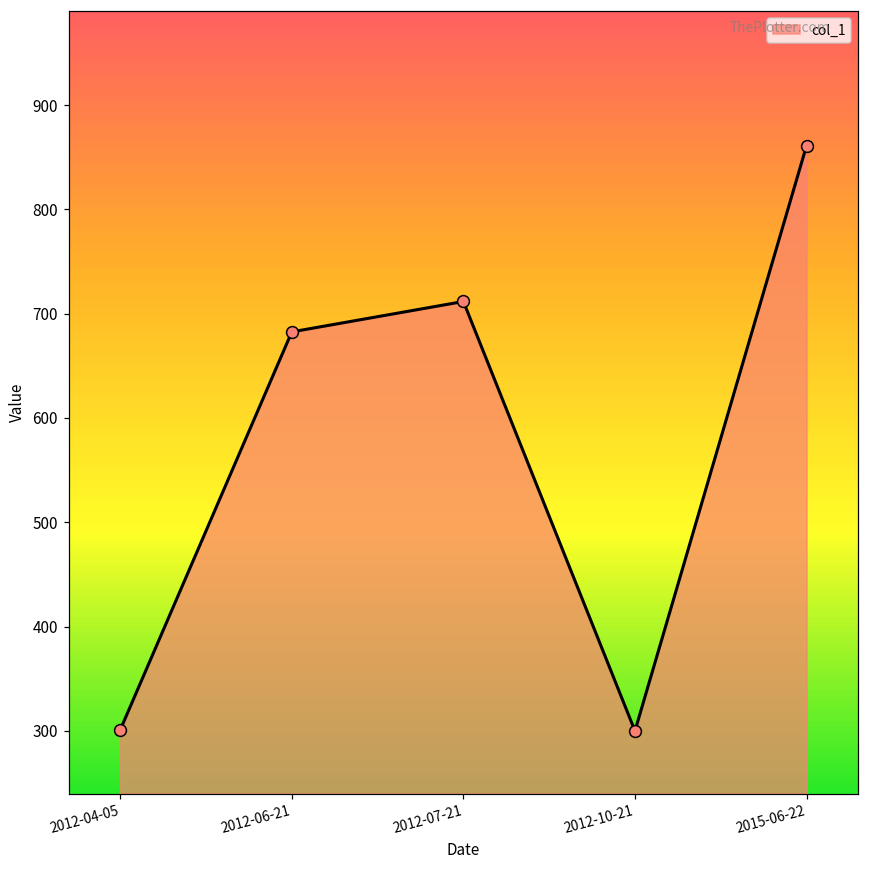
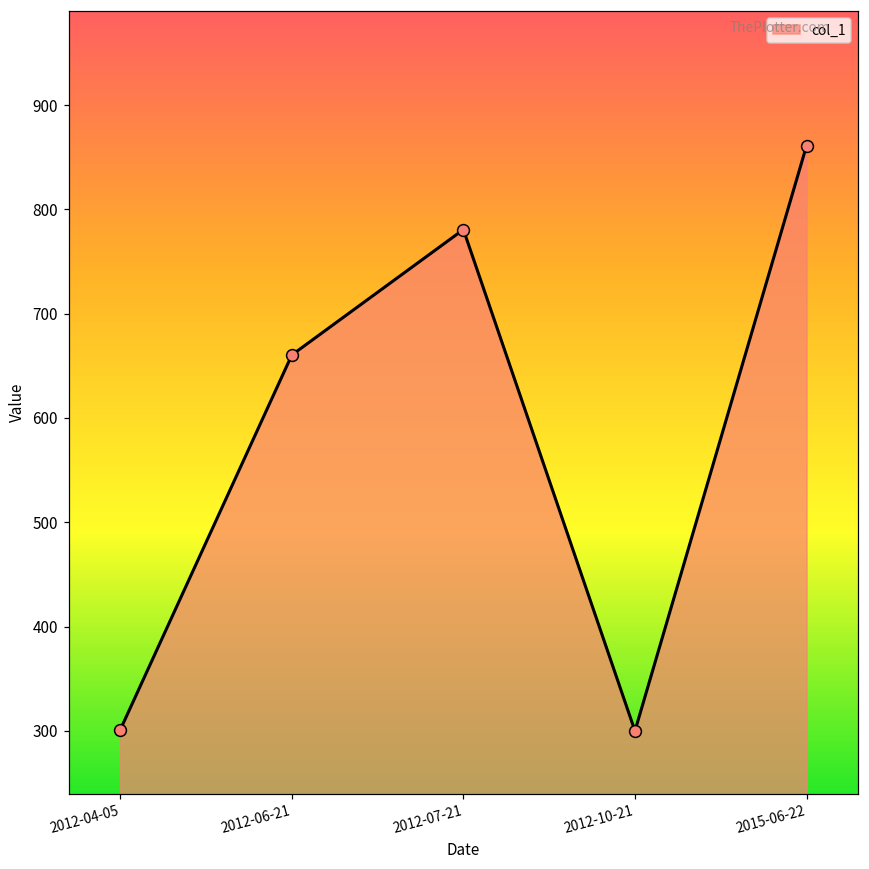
2012-06-21: 680 -> 660
2012-07-21: 710 -> 780
